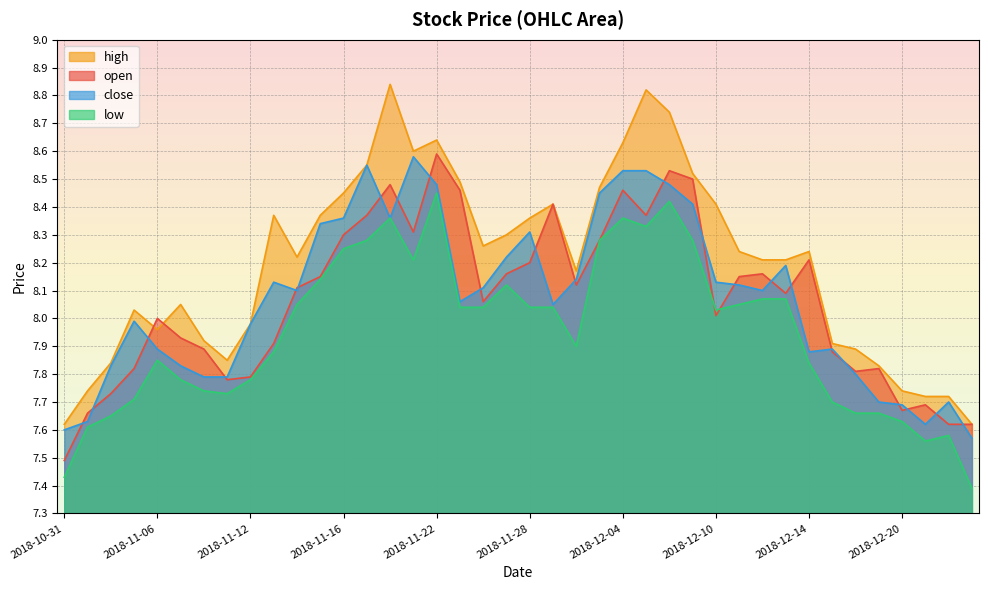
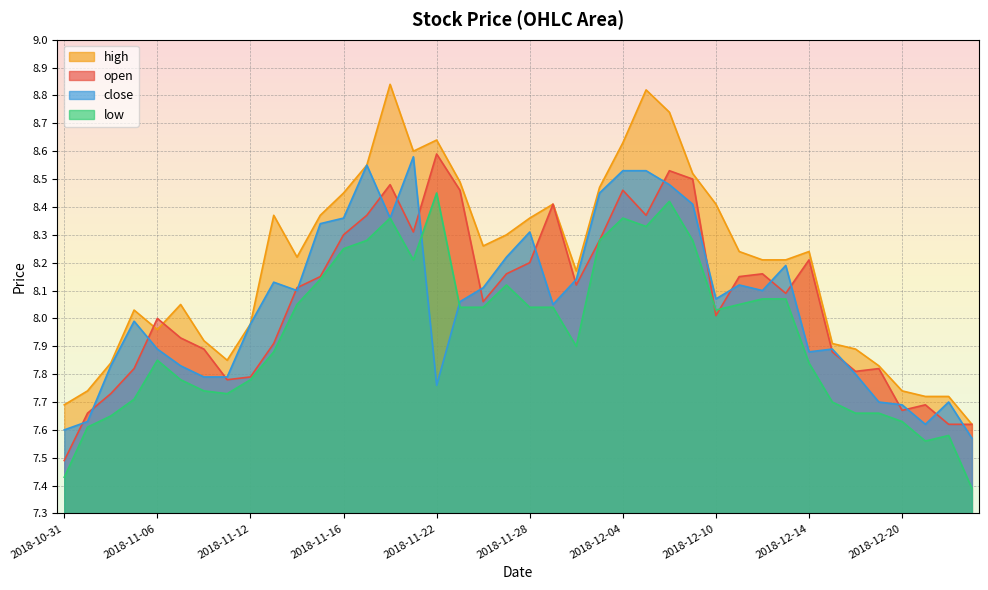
high, 2018-10-31: 7.62 -> 7.69
close, 2018-11-22: 8.48 -> 7.76
close, 2018-12-10: 8.13 -> 8.07
